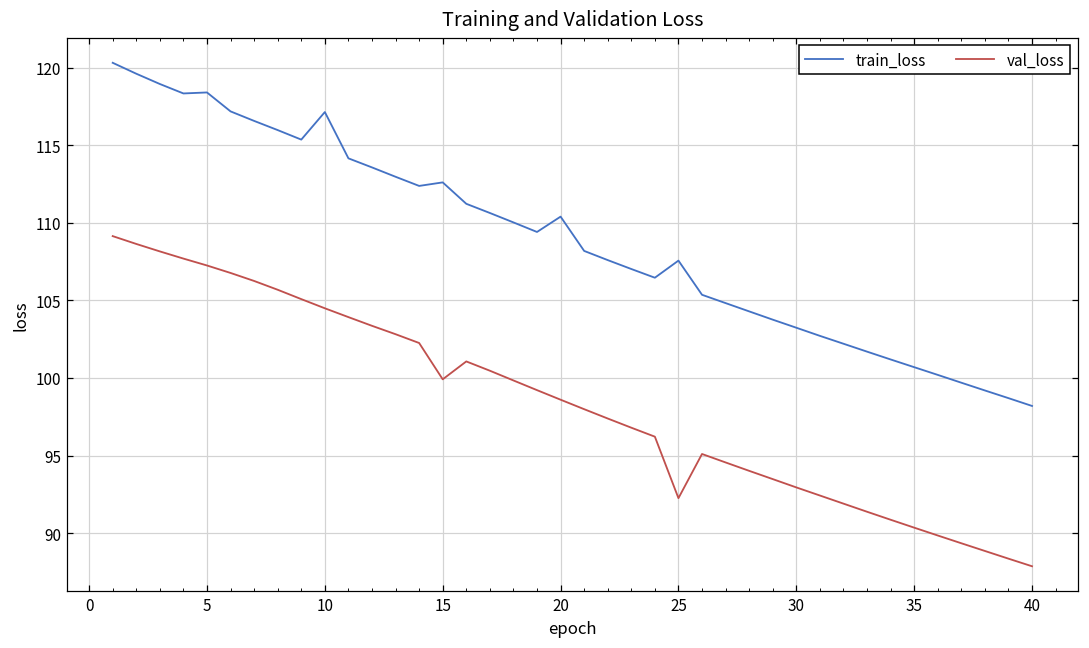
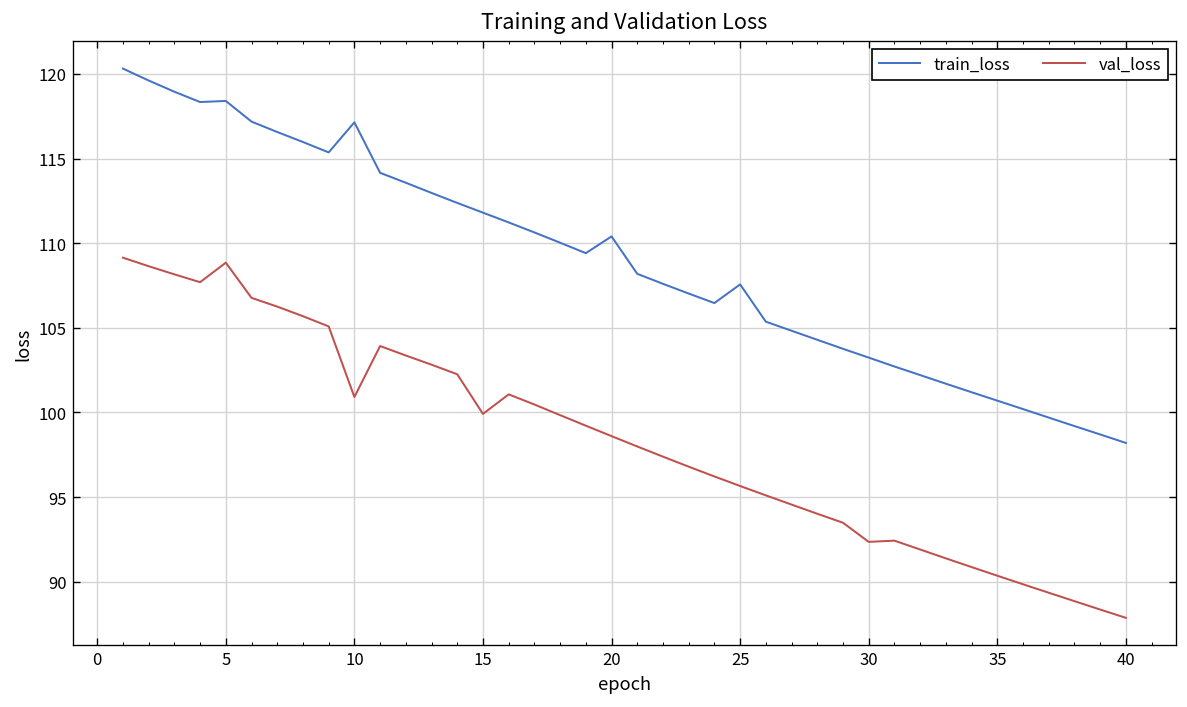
val_loss, 5: 107.2 -> 108.8
val_loss, 10: 104.5 -> 100.9
train_loss, 15: 112.6 -> 111.8
val_loss, 25: 92.3 -> 95.7
val_loss, 30: 92.9 -> 92.3
